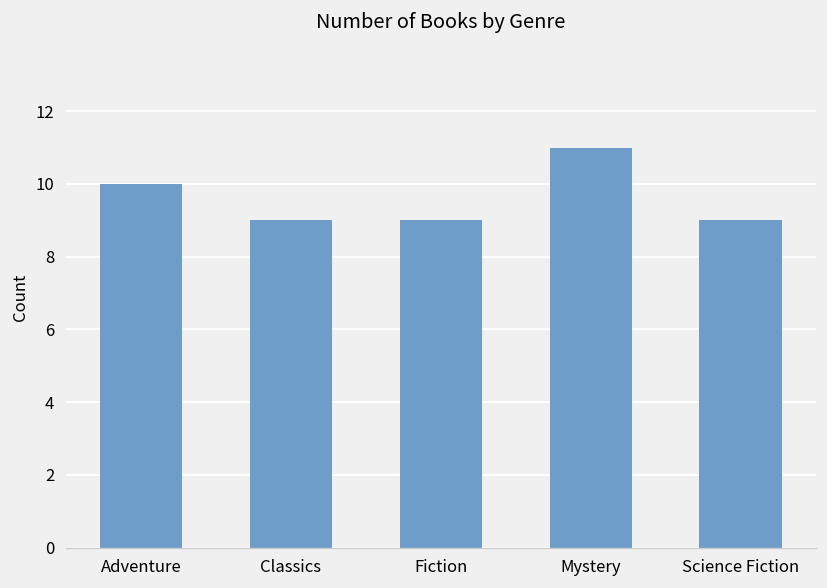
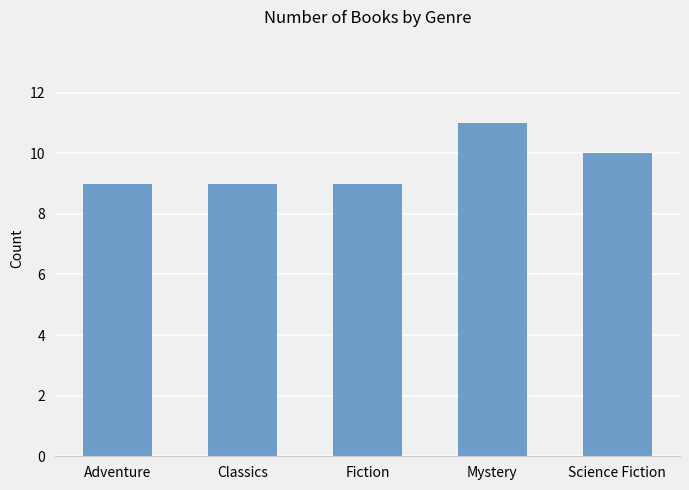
Adventure: 10 -> 9
Science Fiction: 9 -> 10
